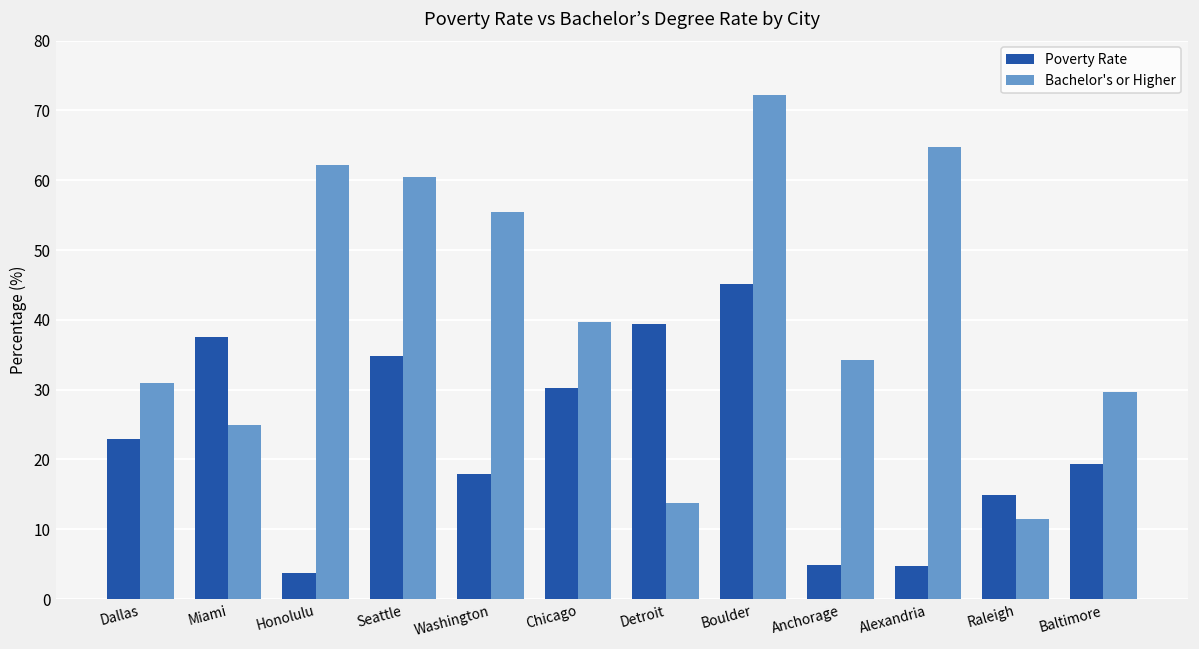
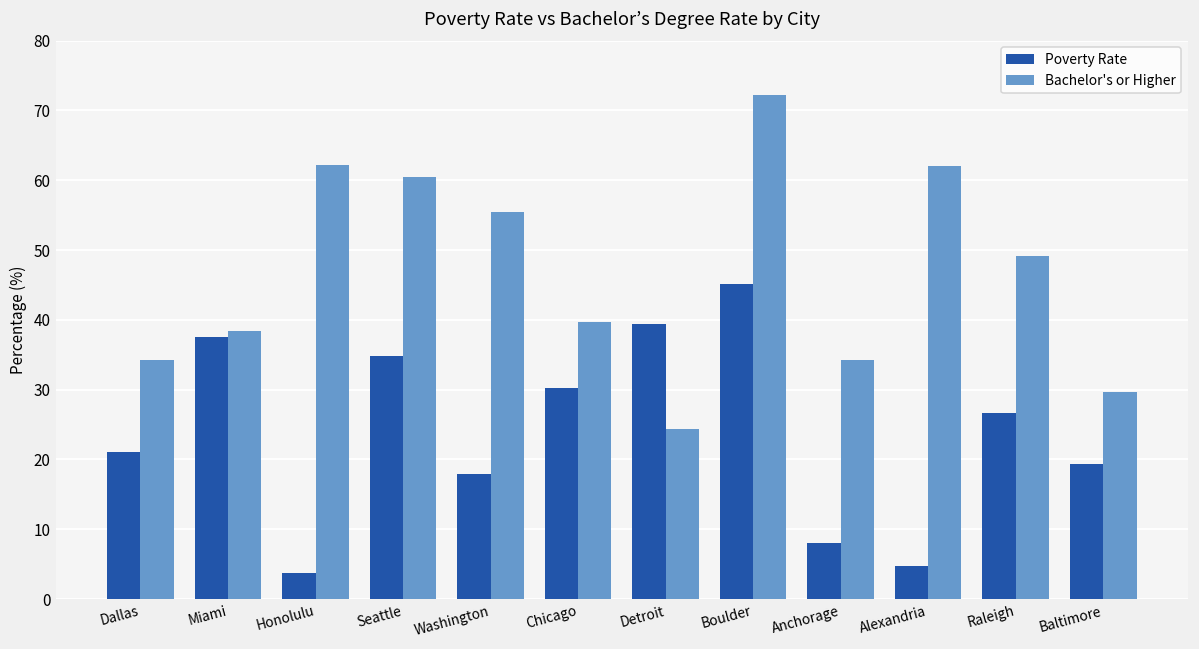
Poverty Rate, Dallas: 23 -> 21
Bachelor's or Higher, Dallas: 31 -> 34
Bachelor's or Higher, Miami: 25 -> 38
Bachelor's or Higher, Detroit: 14 -> 24
Poverty Rate, Anchorage: 5 -> 8
Bachelor's or Higher, Alexandria: 65 -> 62
Poverty Rate, Raleigh: 15 -> 27
Bachelor's or Higher, Raleigh: 12 -> 49
